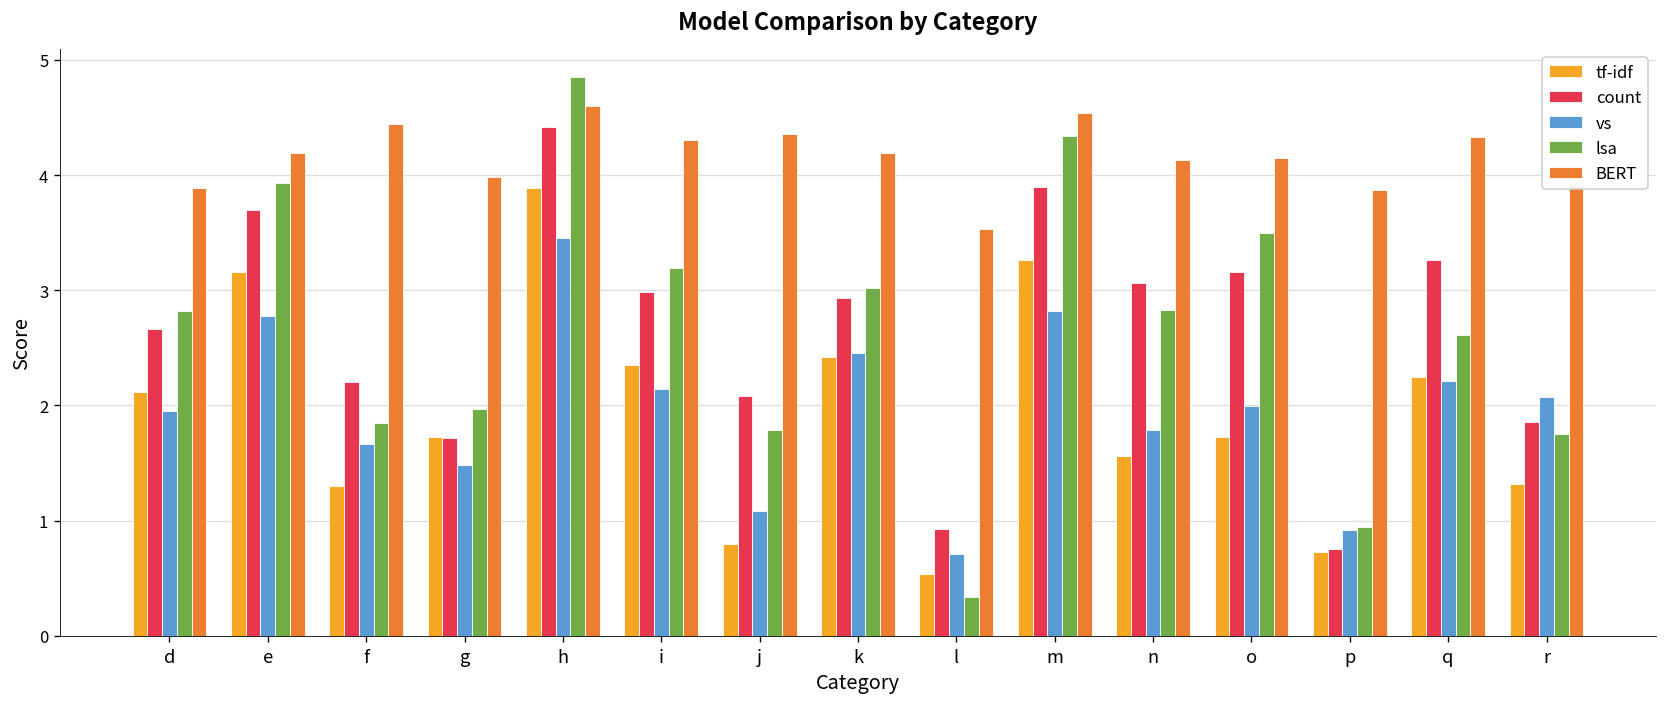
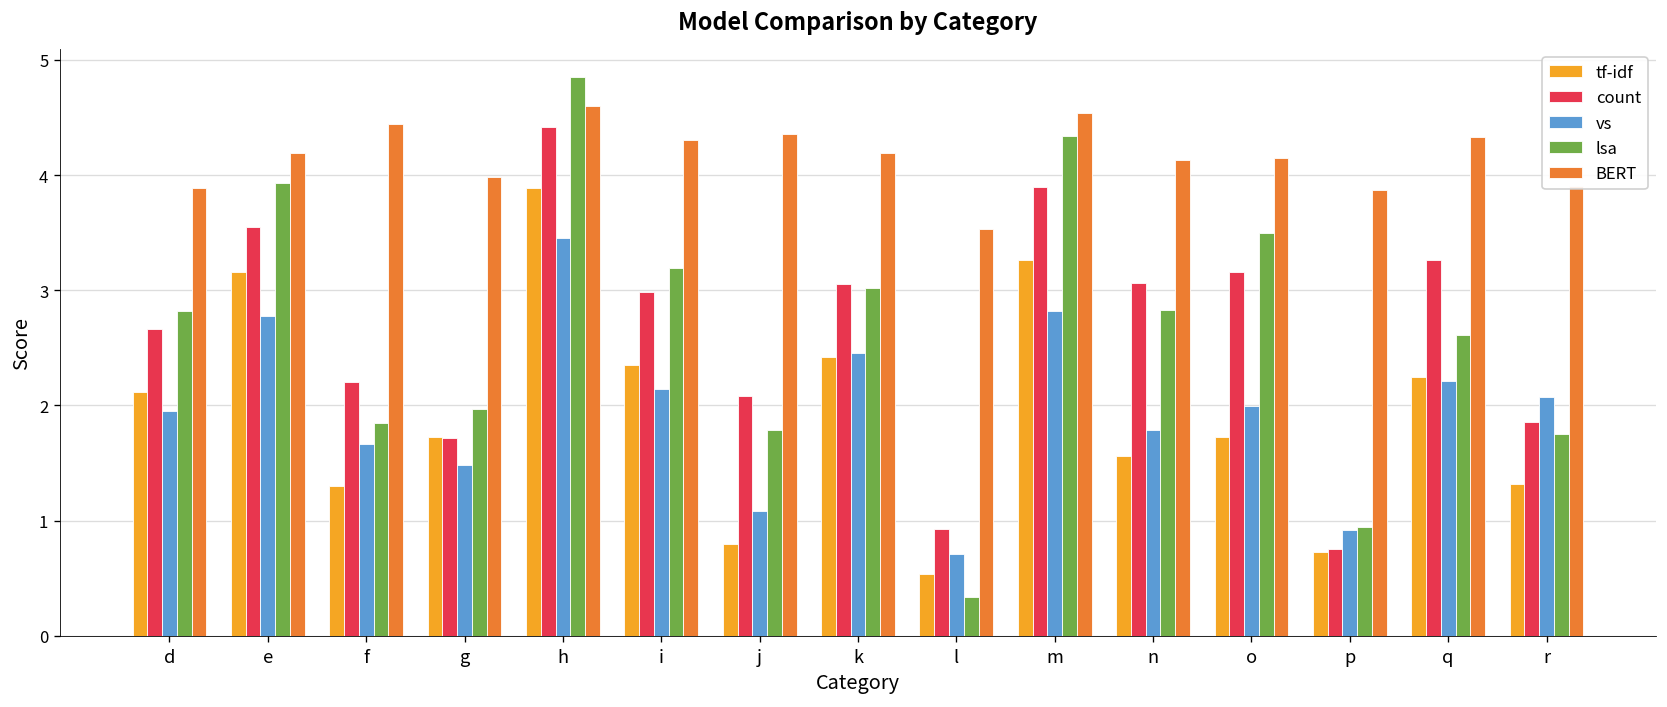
count, e: 3.7 -> 3.5
count, k: 2.9 -> 3.1
